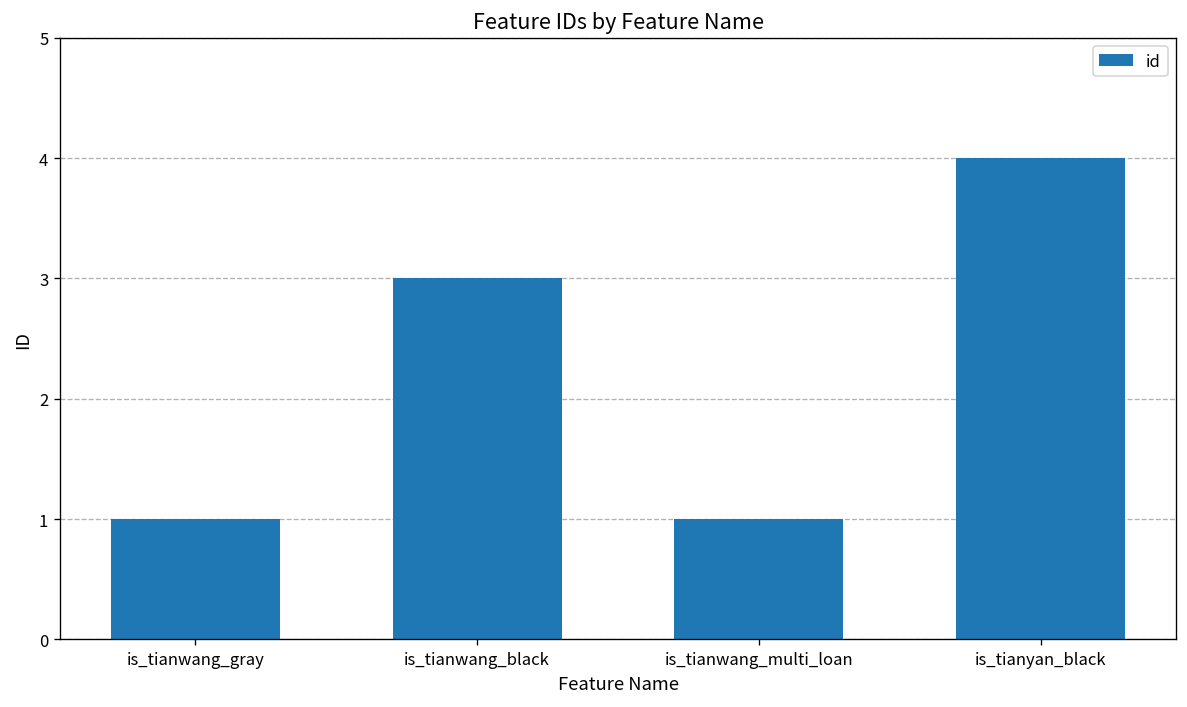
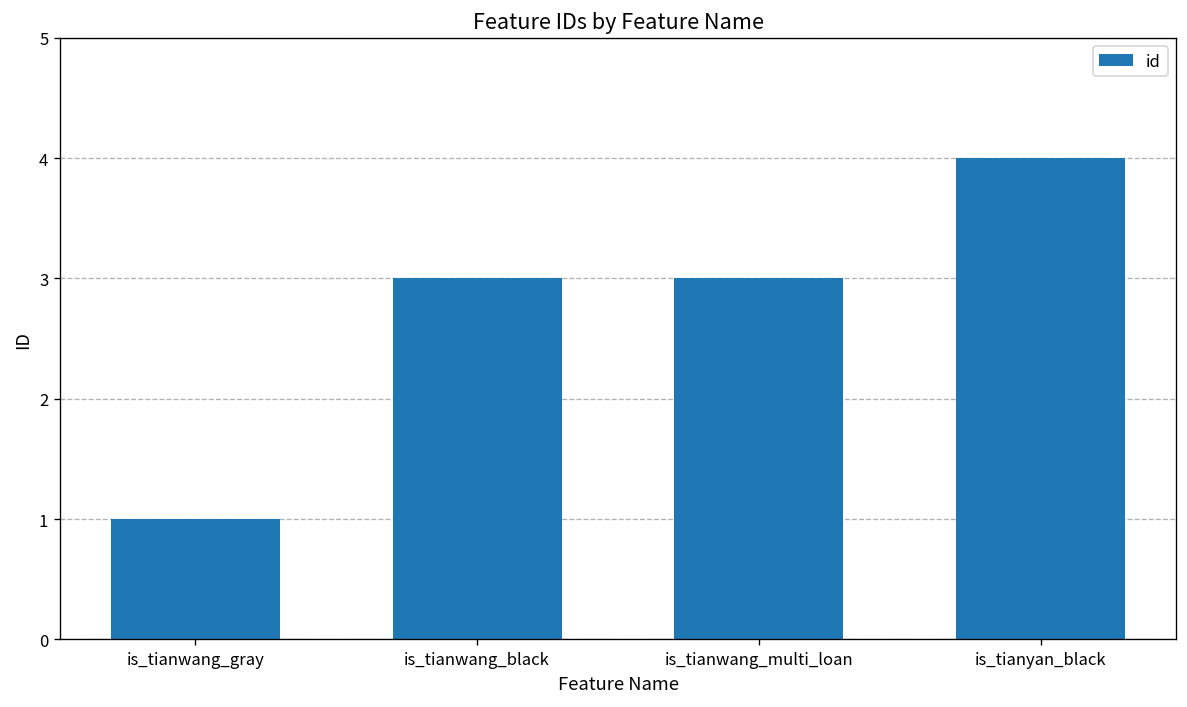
is_tianwang_multi_loan: 1 -> 3
